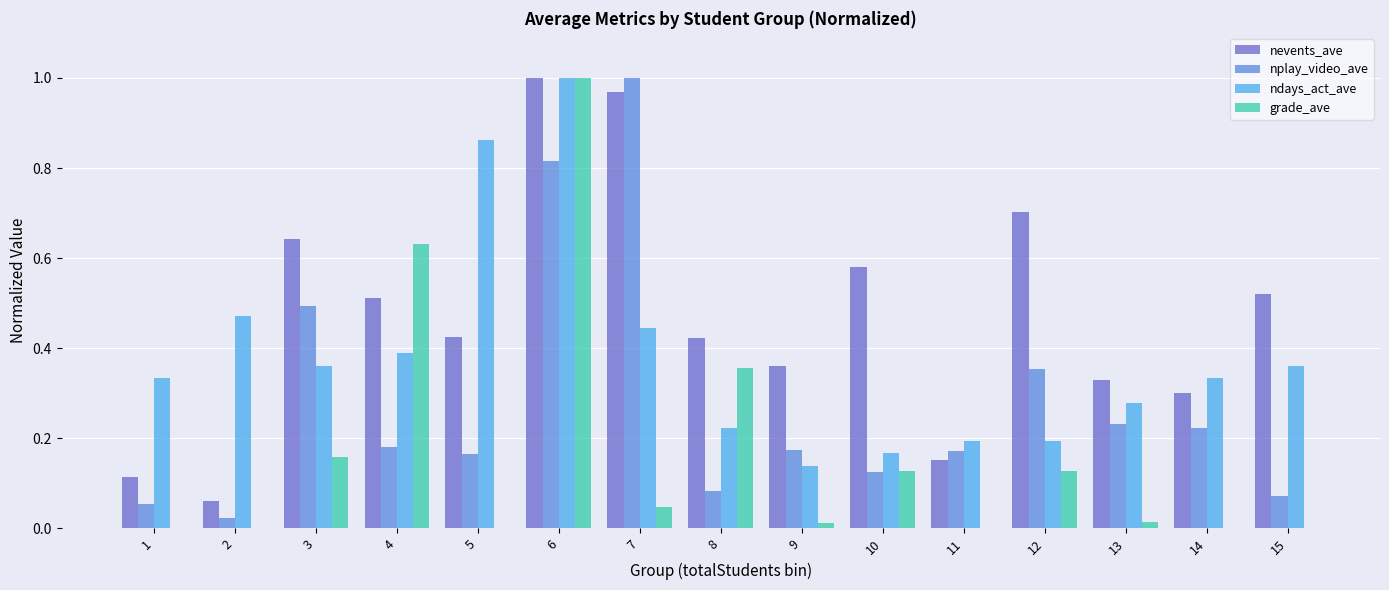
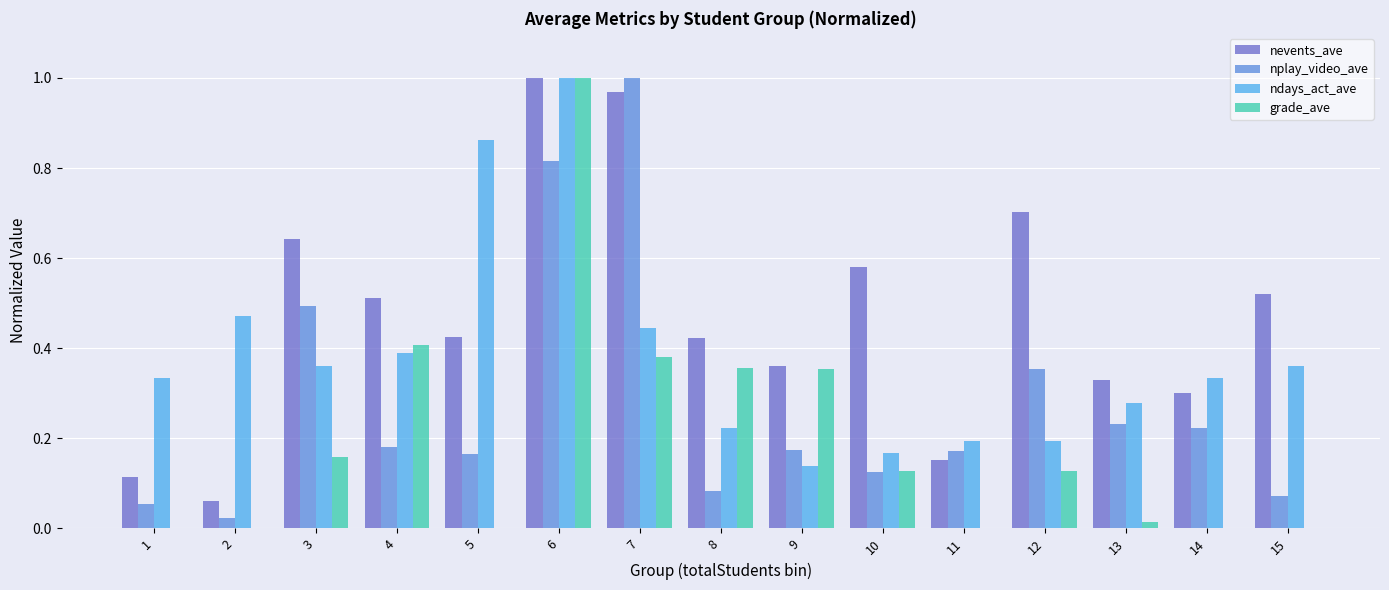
grade_ave, 4: 0.63 -> 0.41
grade_ave, 7: 0.05 -> 0.38
grade_ave, 9: 0.01 -> 0.35
